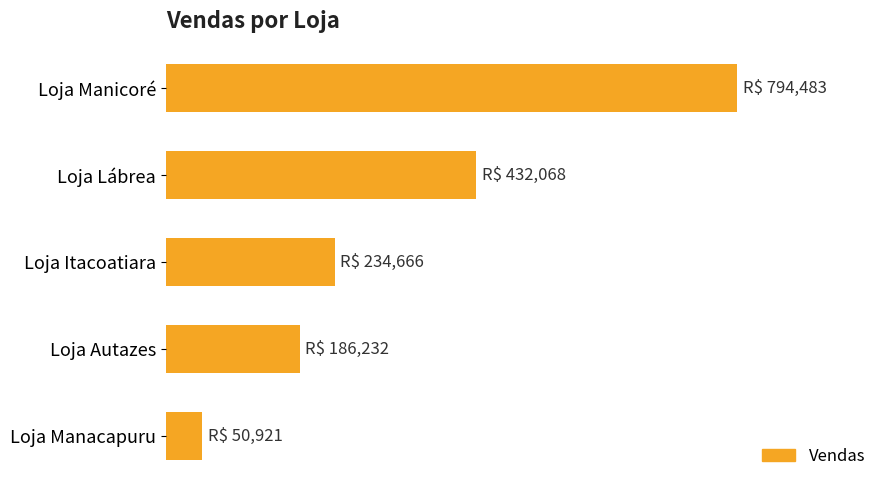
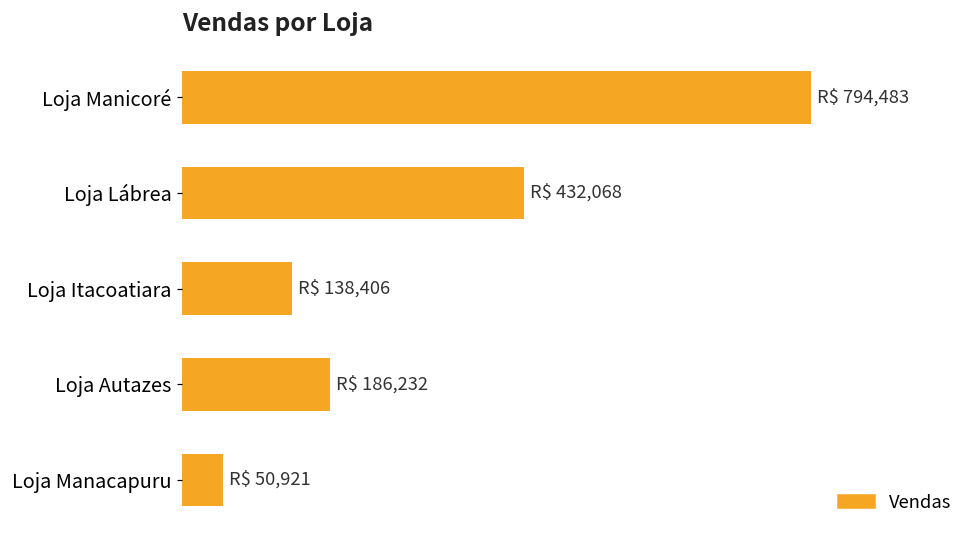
Loja Itacoatiara: 234,666 -> 138,406
